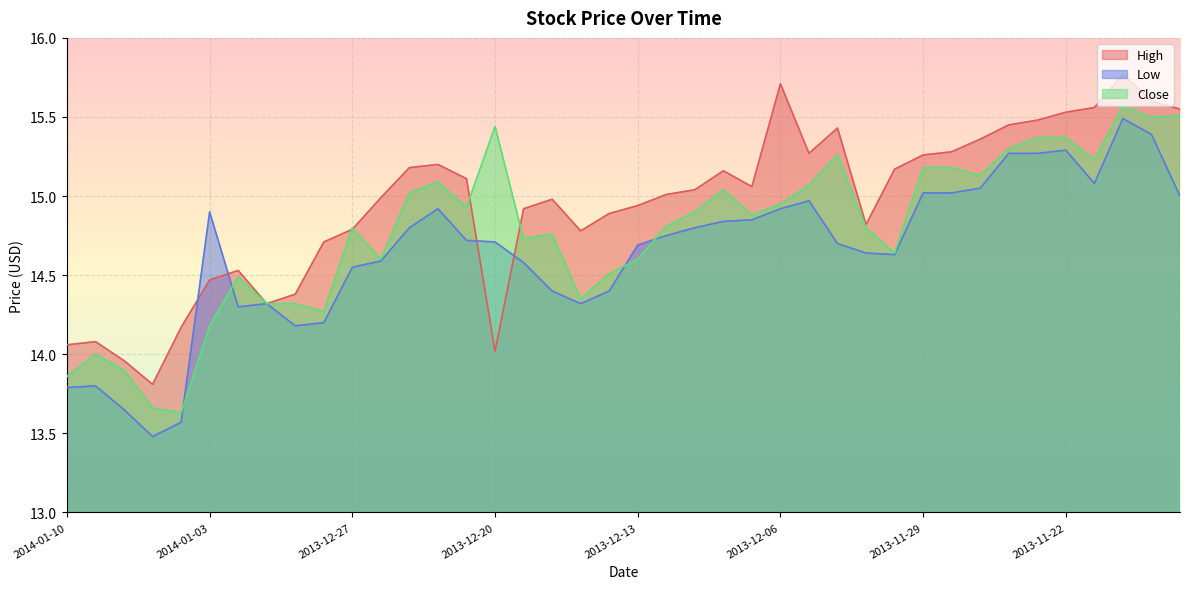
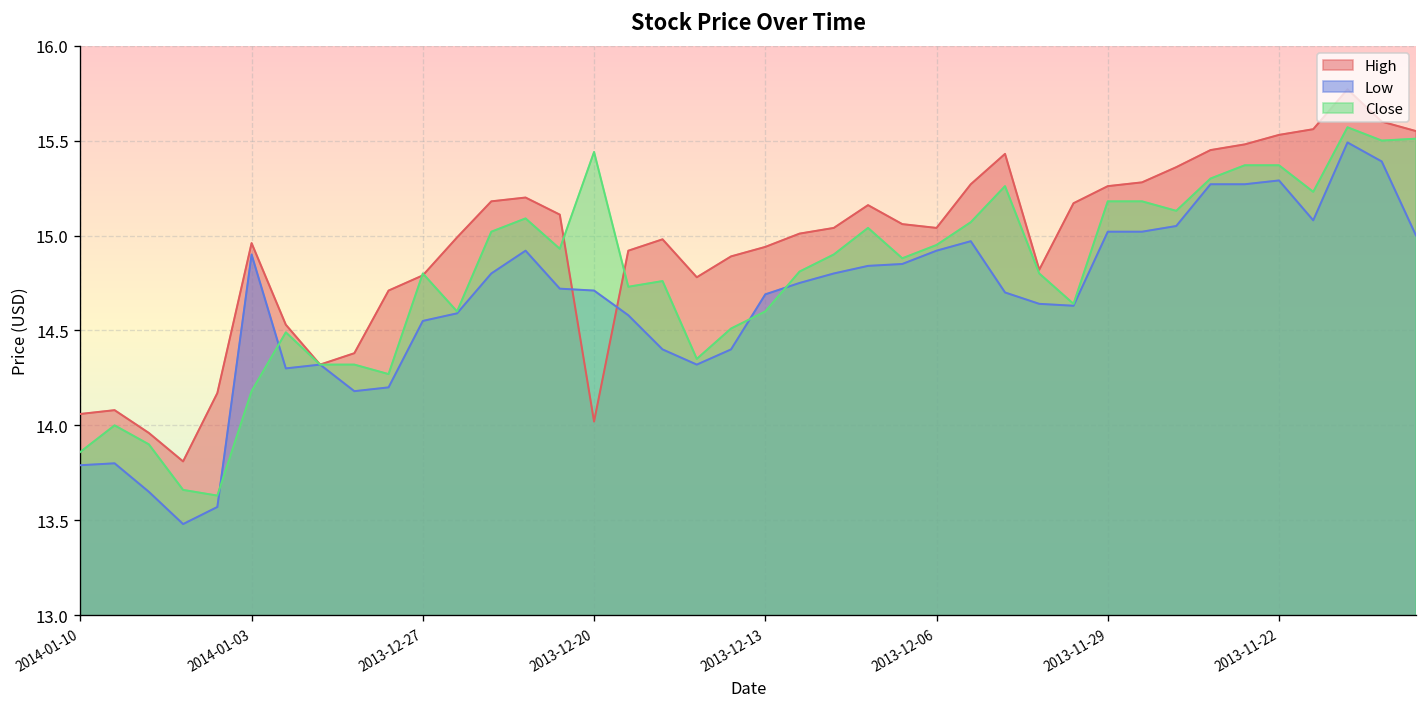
High, 2014-01-03: 14.47 -> 14.96
High, 2013-12-06: 15.71 -> 15.04
